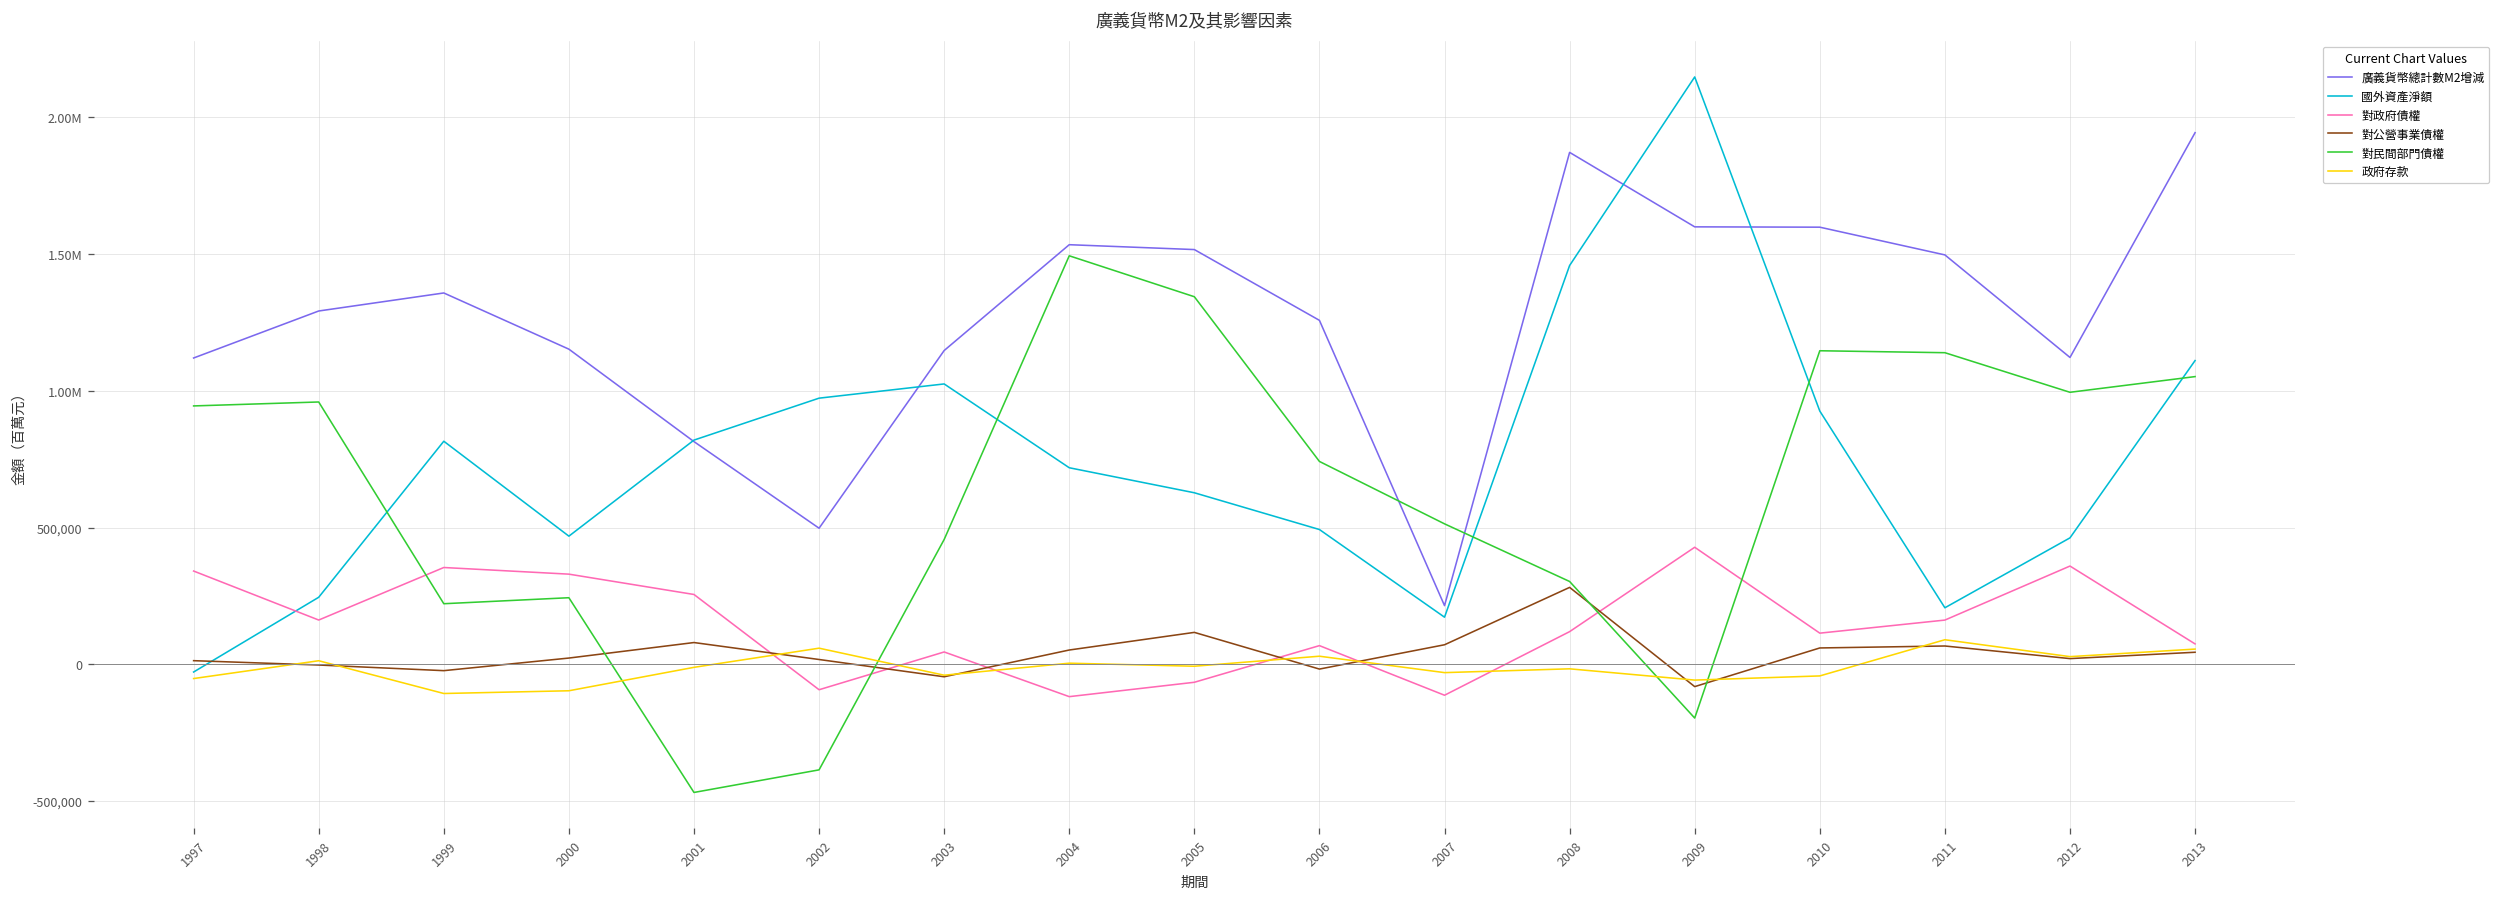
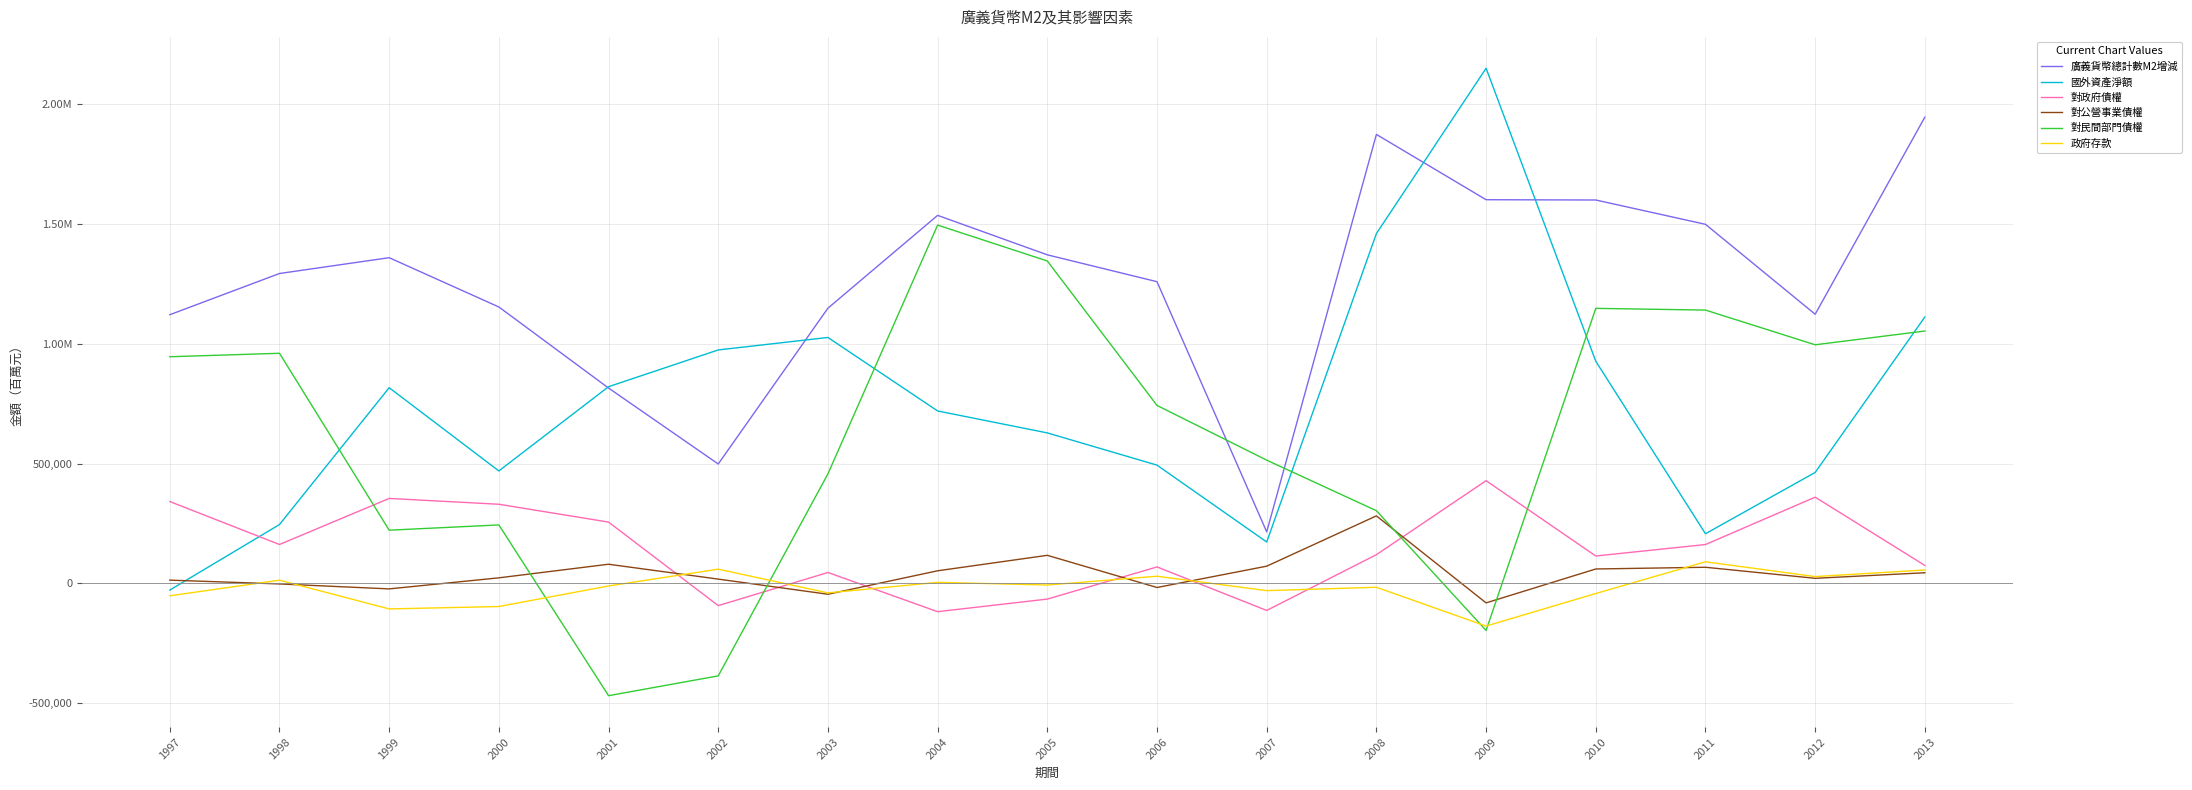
廣義貨幣總計數M2增減, 2005: 1,520,000 -> 1,370,000
政府存款, 2009: -60,000 -> -180,000
